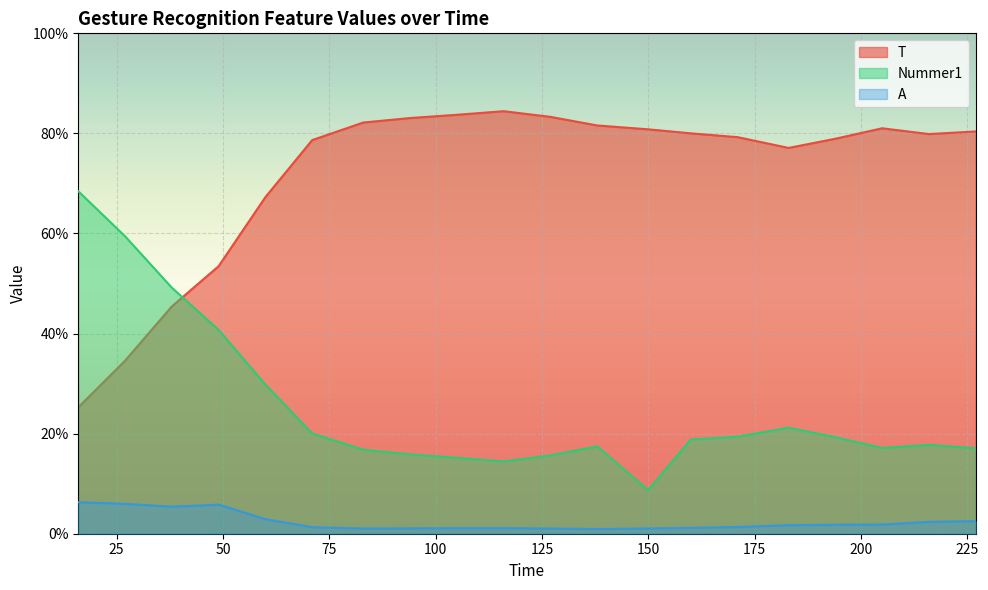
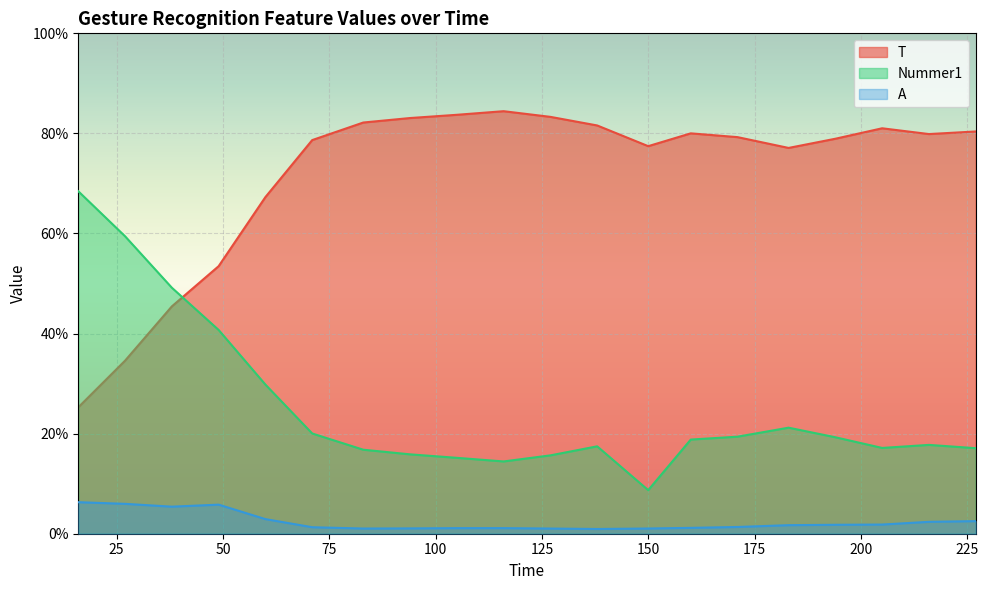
T, 150: 81% -> 77%
